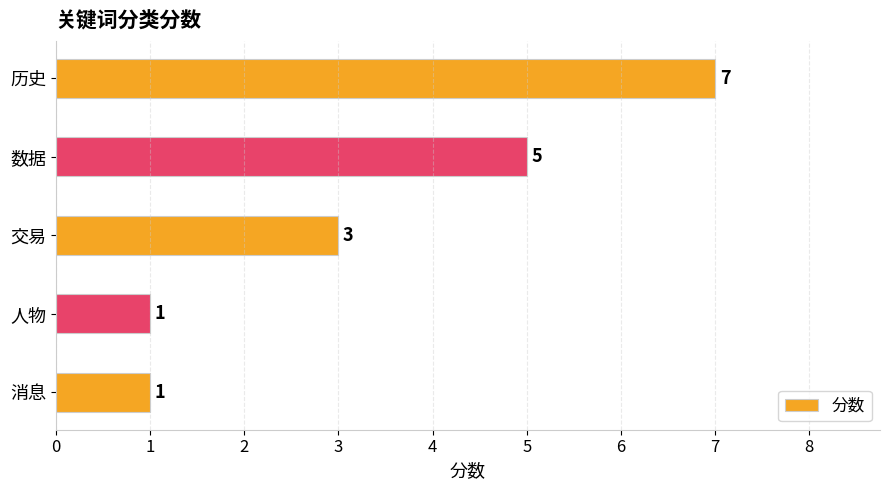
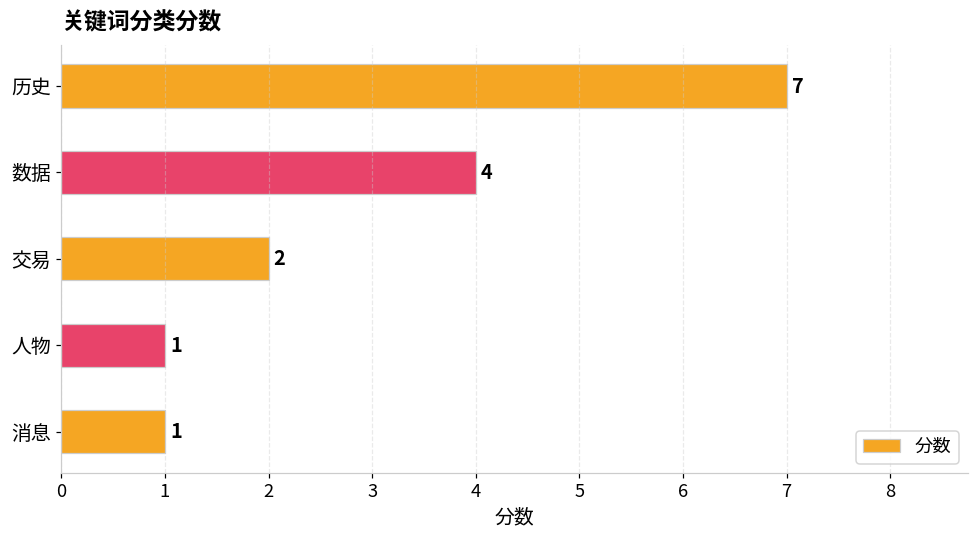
数据: 5 -> 4
交易: 3 -> 2
